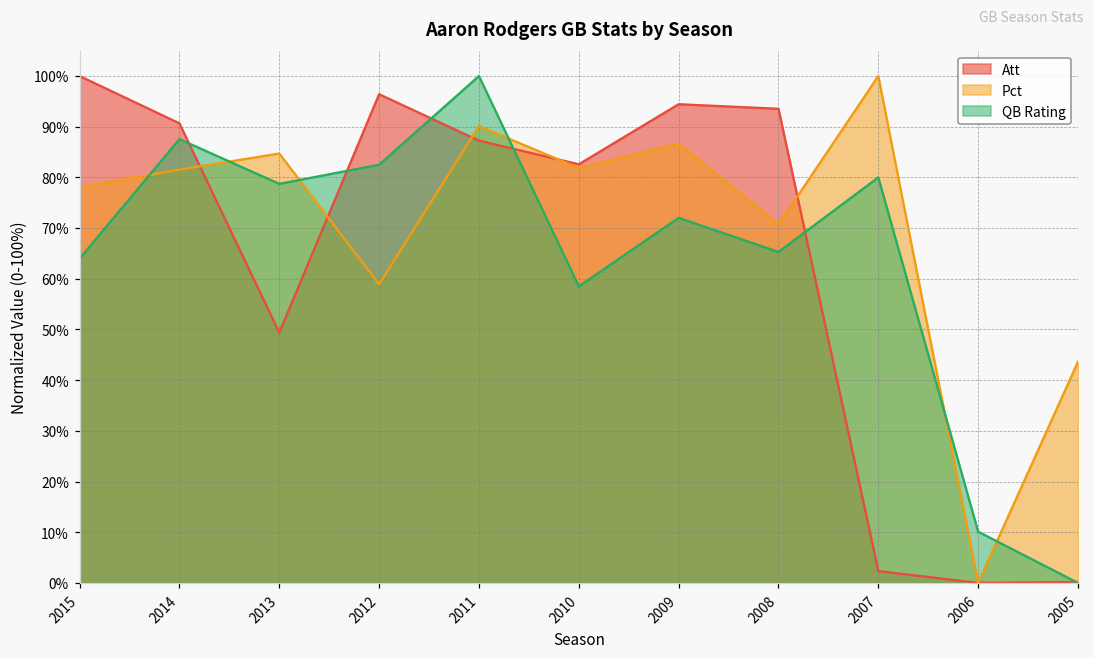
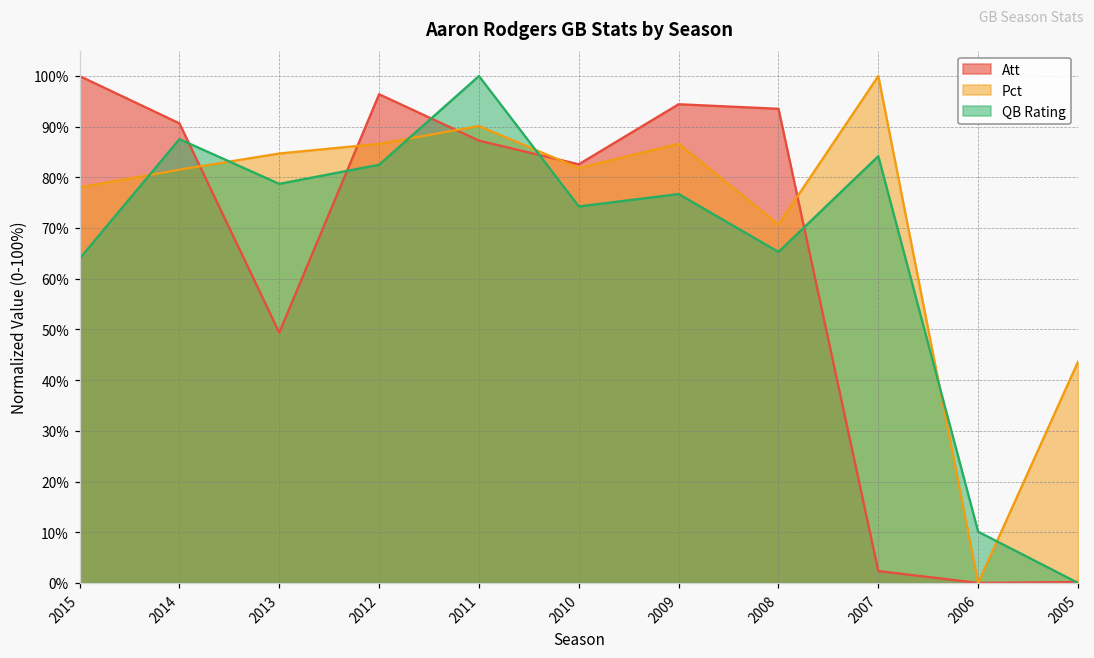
Pct, 2012: 59% -> 87%
QB Rating, 2010: 59% -> 74%
QB Rating, 2009: 72% -> 77%
QB Rating, 2007: 80% -> 84%
